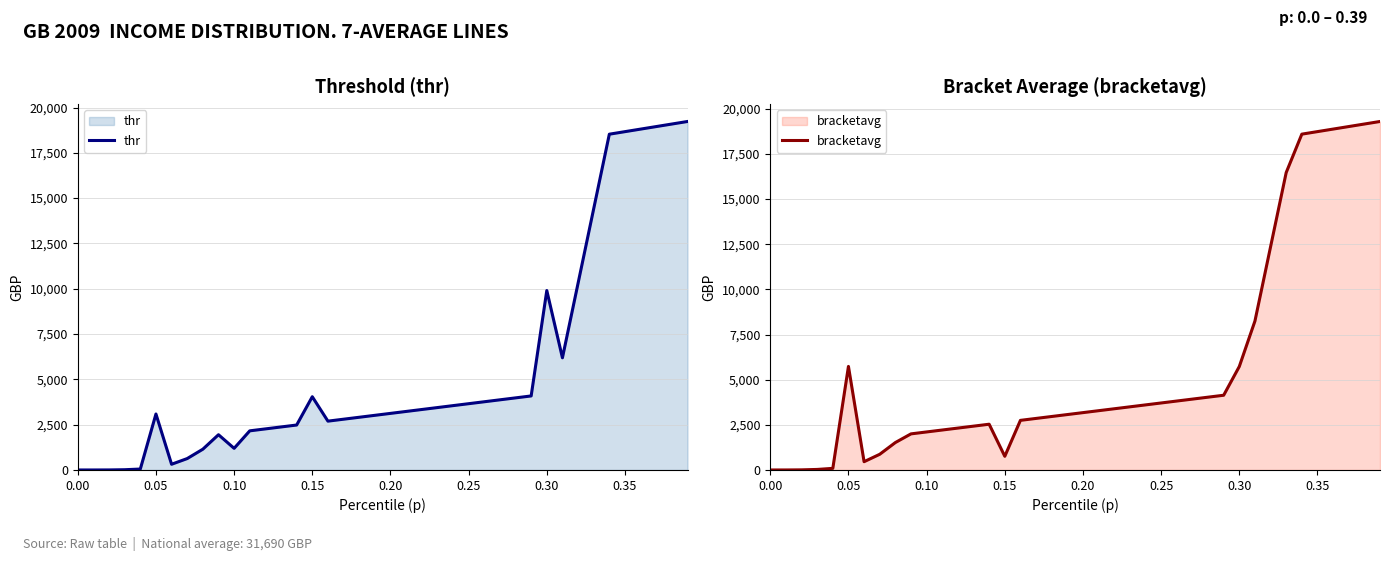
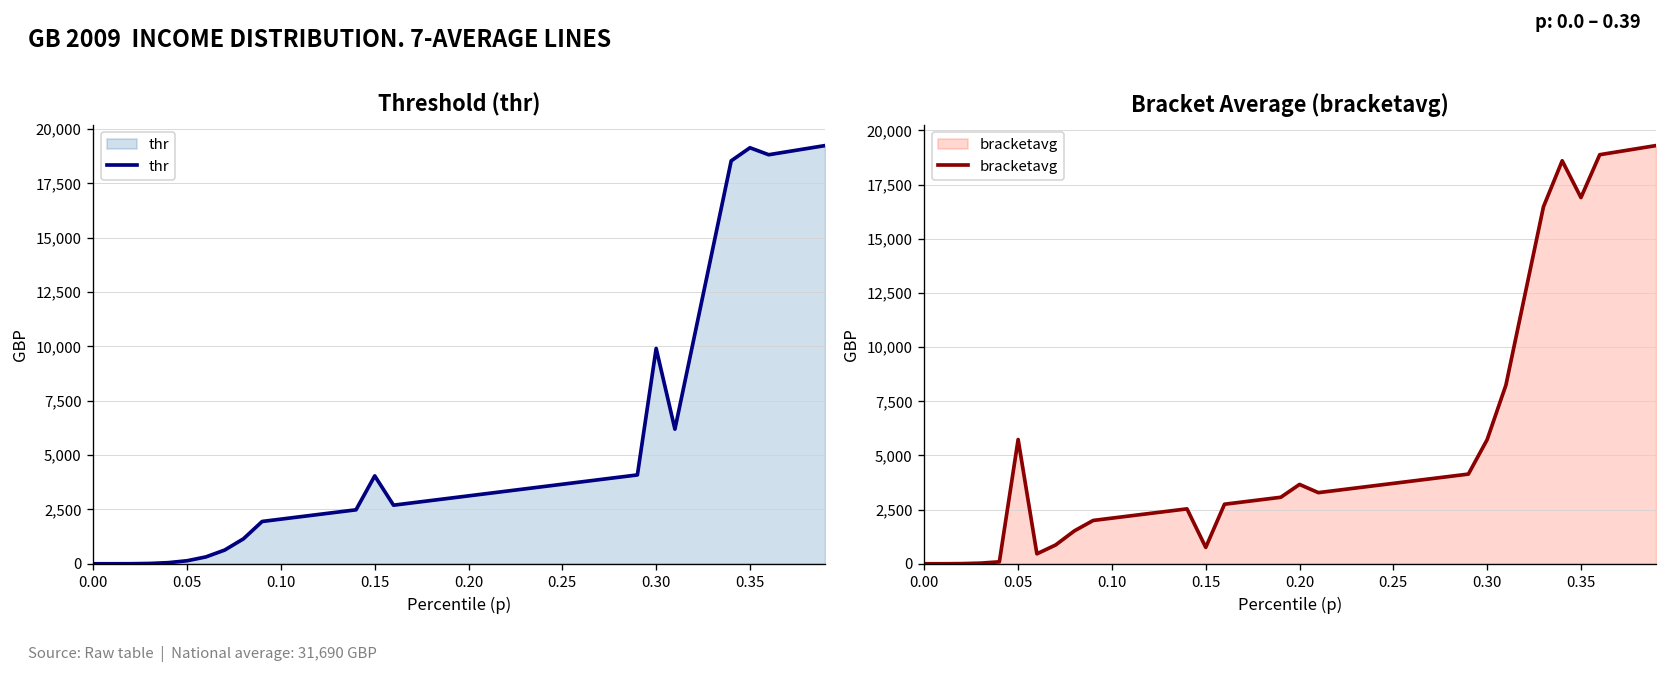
Threshold (thr), 0.05: 3,100 -> 100
Threshold (thr), 0.10: 1,200 -> 2,100
Threshold (thr), 0.35: 18,700 -> 19,100
Bracket Average (bracketavg), 0.20: 3,200 -> 3,700
Bracket Average (bracketavg), 0.35: 18,700 -> 16,900
